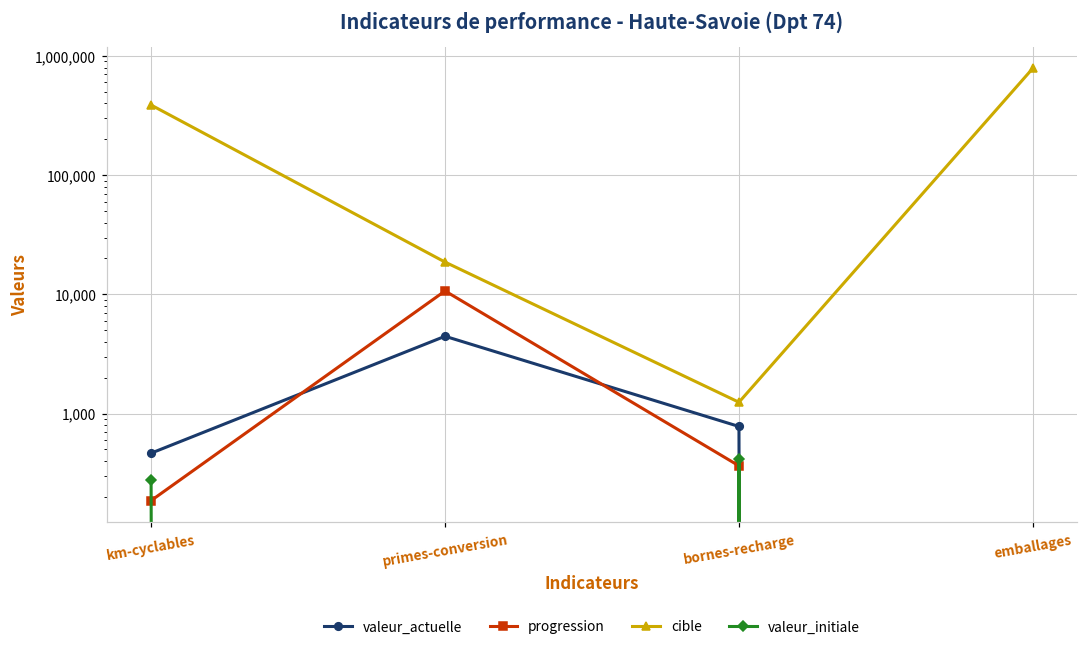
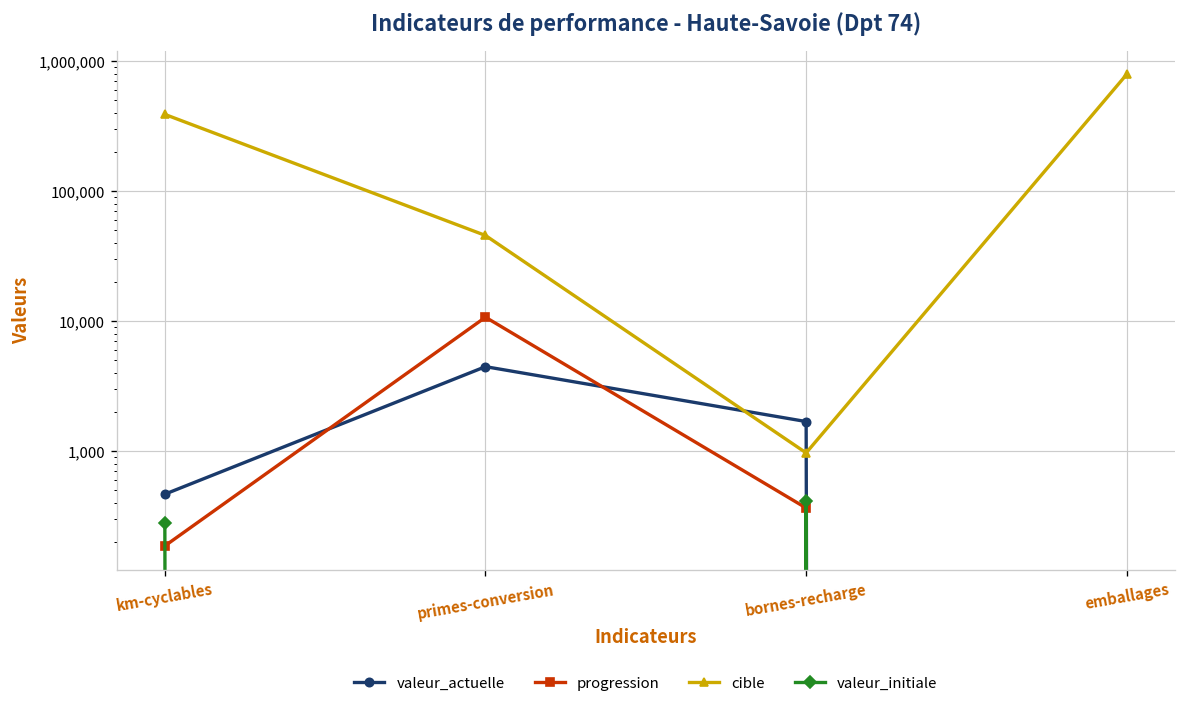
cible, primes-conversion: 19,000 -> 45,000
valeur_actuelle, bornes-recharge: 800 -> 1,700
cible, bornes-recharge: 1,200 -> 1,000
